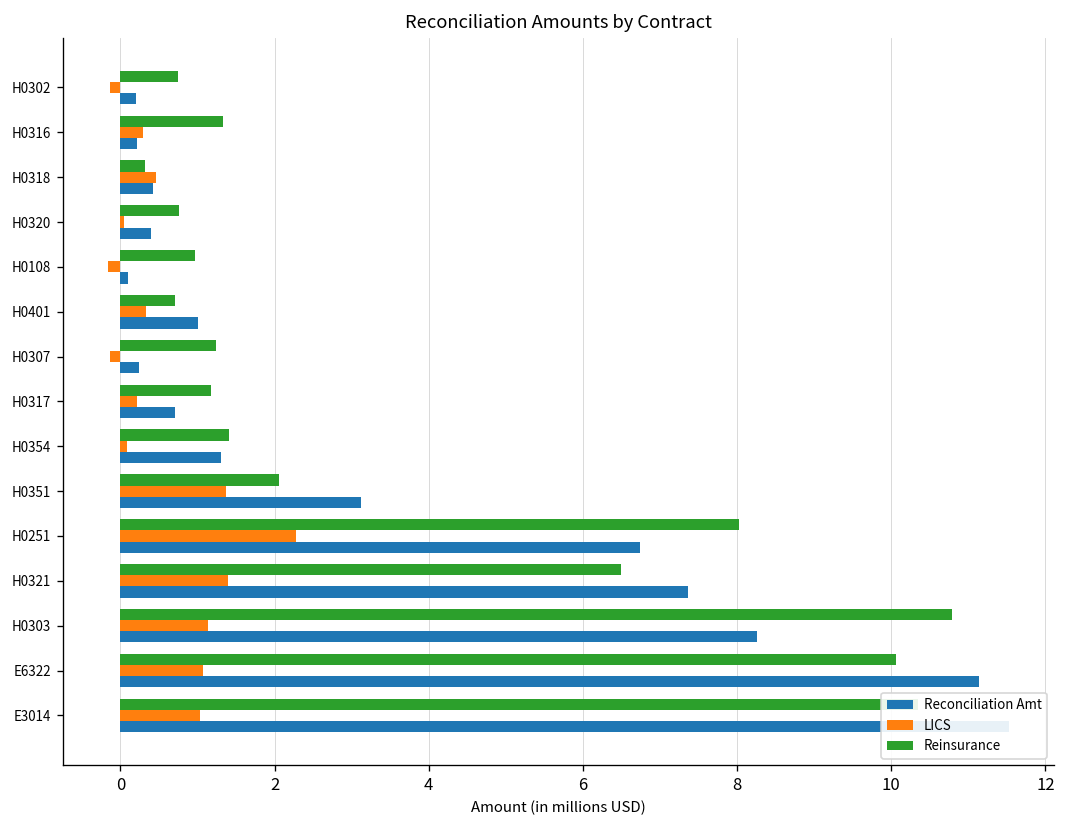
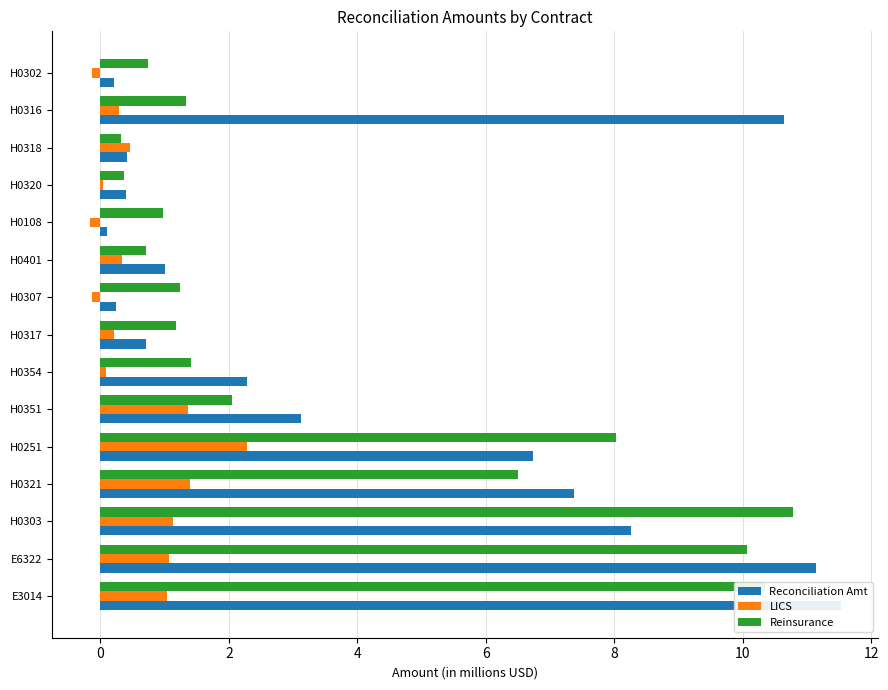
Reconciliation Amt, H0316: 0.2 -> 10.6
Reinsurance, H0320: 0.8 -> 0.4
Reconciliation Amt, H0354: 1.3 -> 2.3
